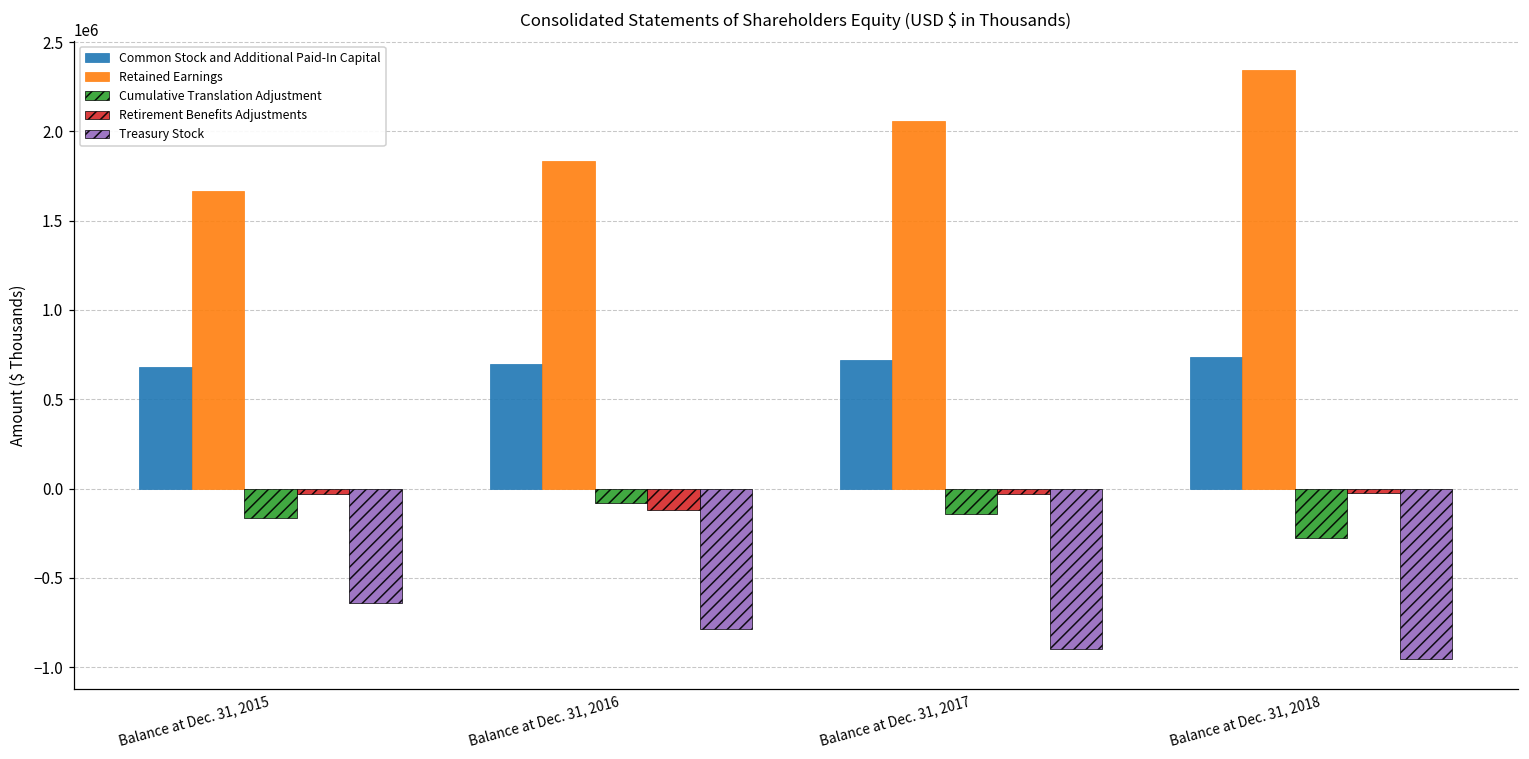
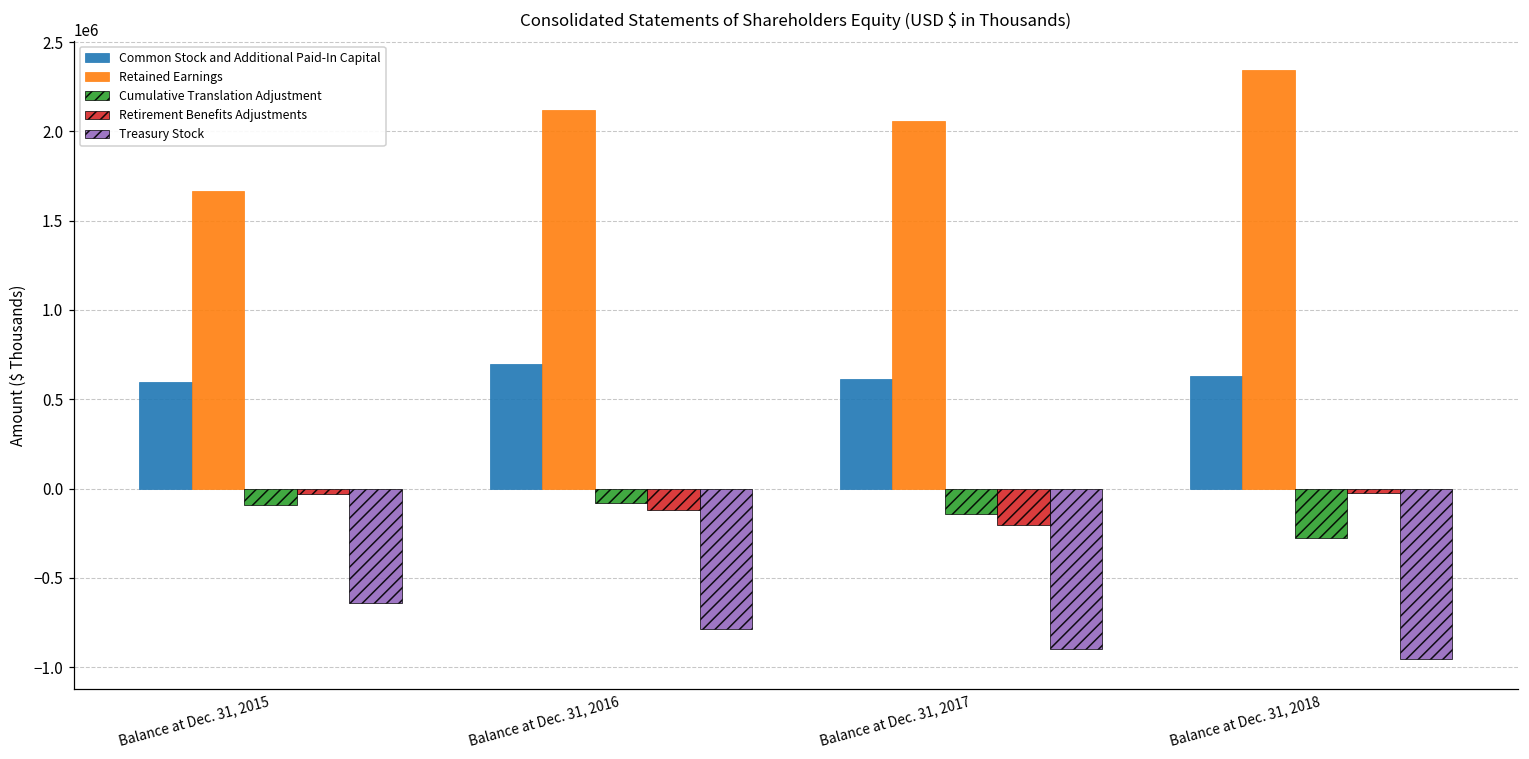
Common Stock and Additional Paid-In Capital, Balance at Dec. 31, 2015: 680000 -> 590000
Cumulative Translation Adjustment, Balance at Dec. 31, 2015: -170000 -> -90000
Retained Earnings, Balance at Dec. 31, 2016: 1830000 -> 2120000
Common Stock and Additional Paid-In Capital, Balance at Dec. 31, 2017: 720000 -> 610000
Retirement Benefits Adjustments, Balance at Dec. 31, 2017: -30000 -> -200000
Common Stock and Additional Paid-In Capital, Balance at Dec. 31, 2018: 740000 -> 630000
